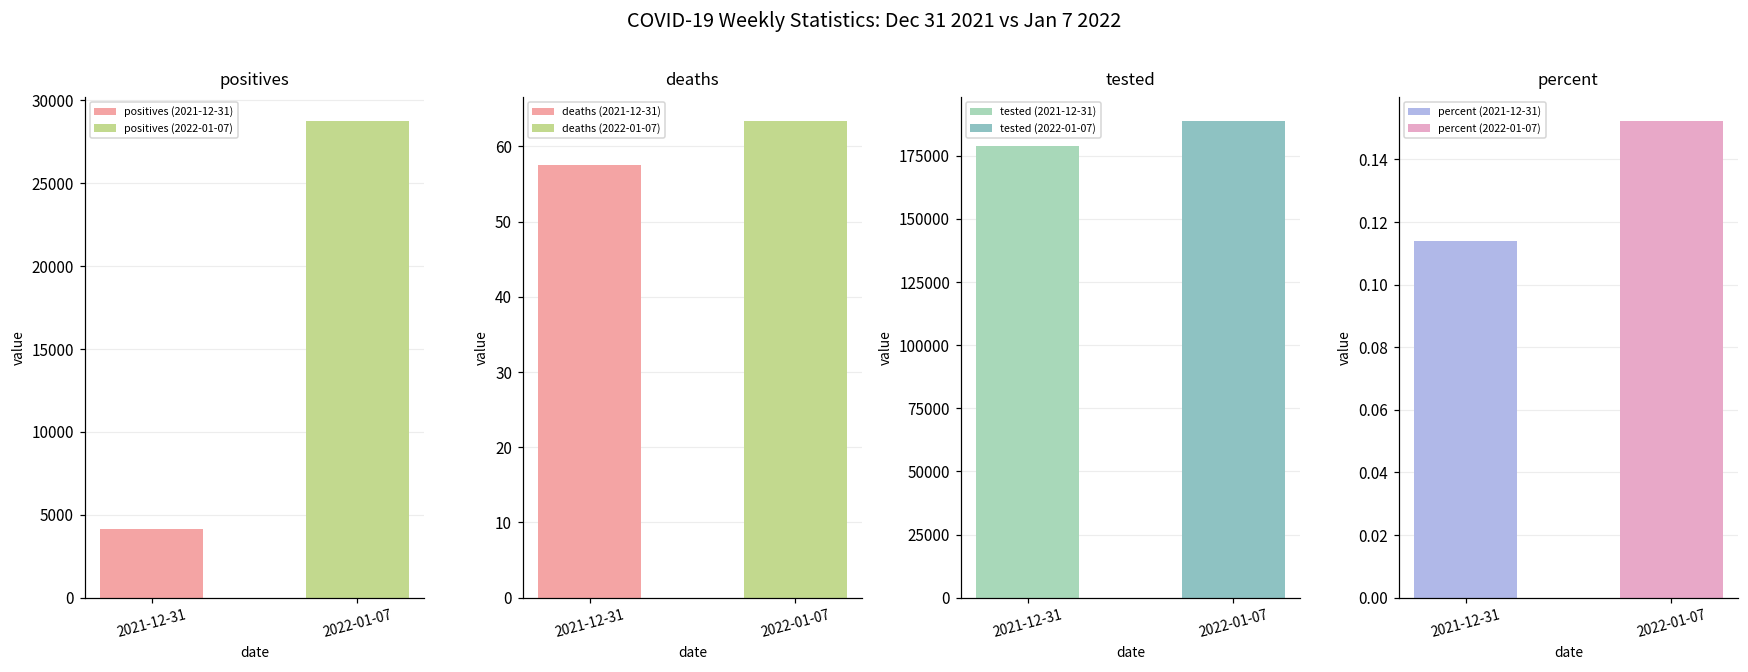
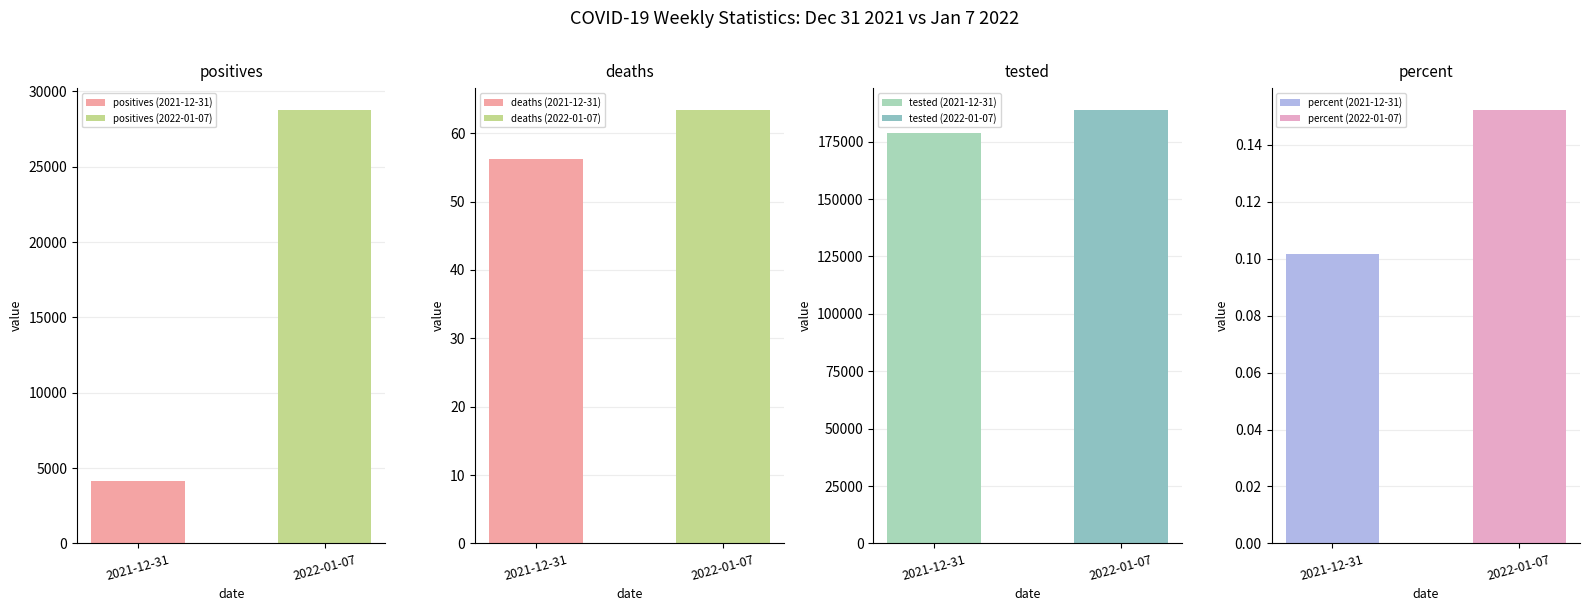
deaths, 2021-12-31: 58 -> 56
percent, 2021-12-31: 0.114 -> 0.102
